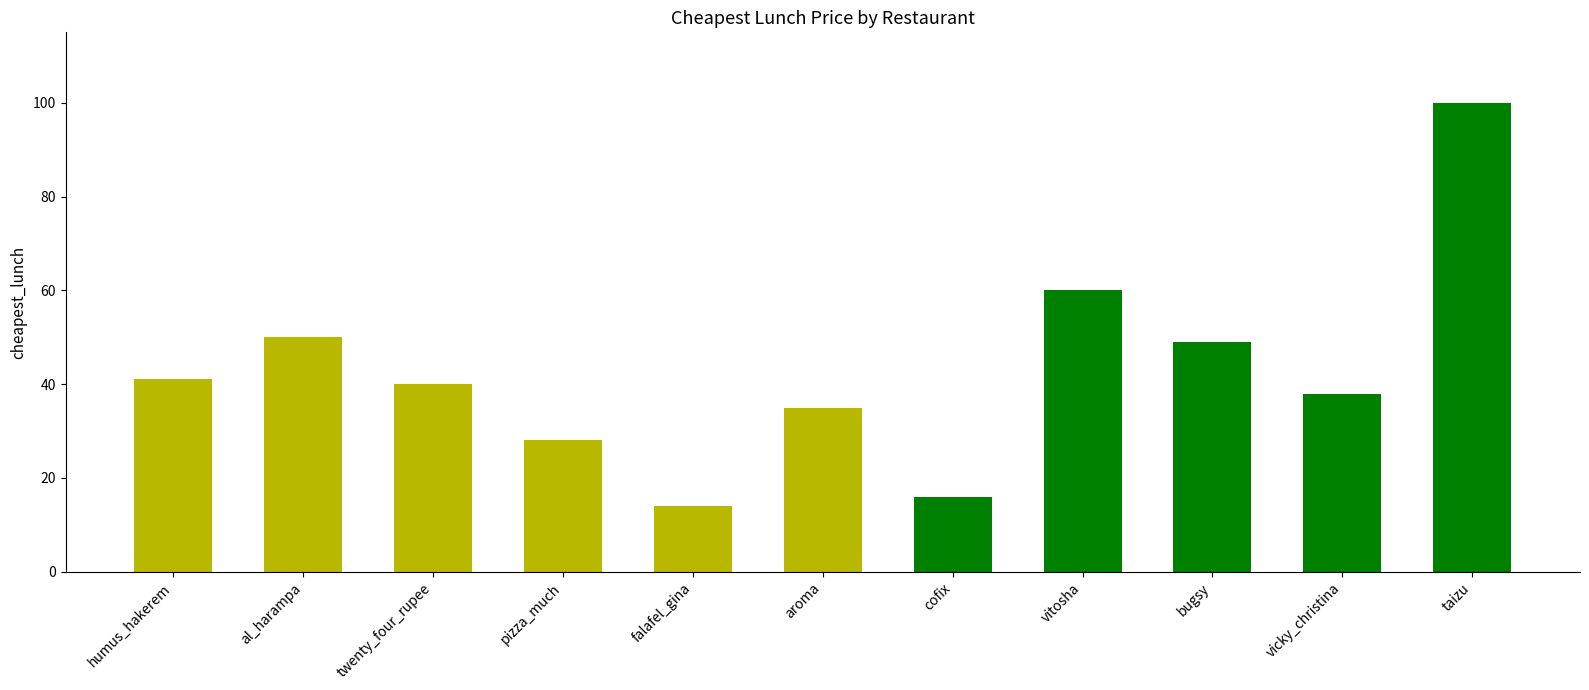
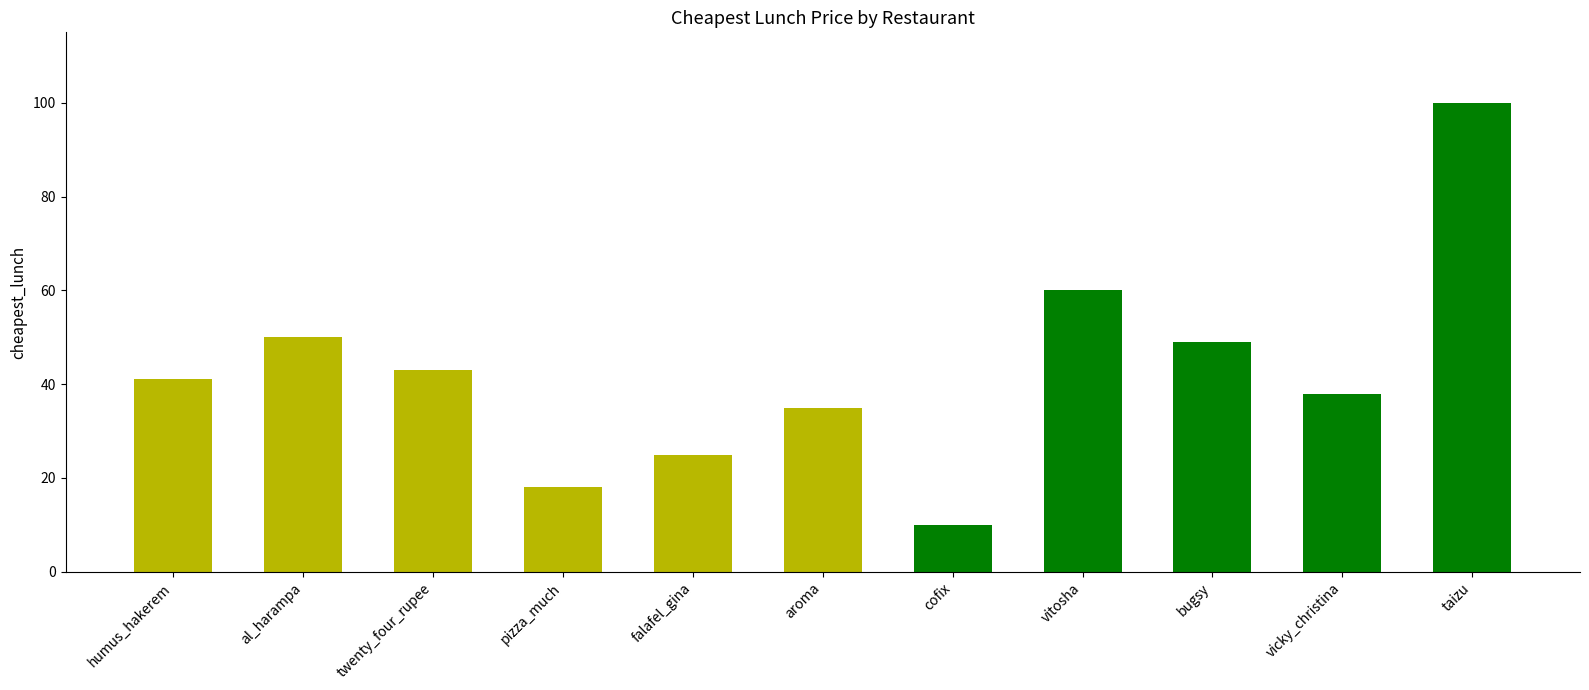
twenty_four_rupee: 40 -> 43
pizza_much: 28 -> 18
falafel_gina: 14 -> 25
cofix: 16 -> 10
